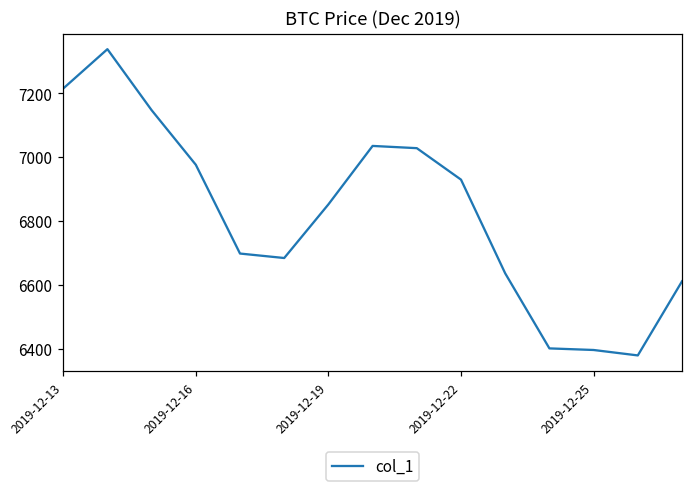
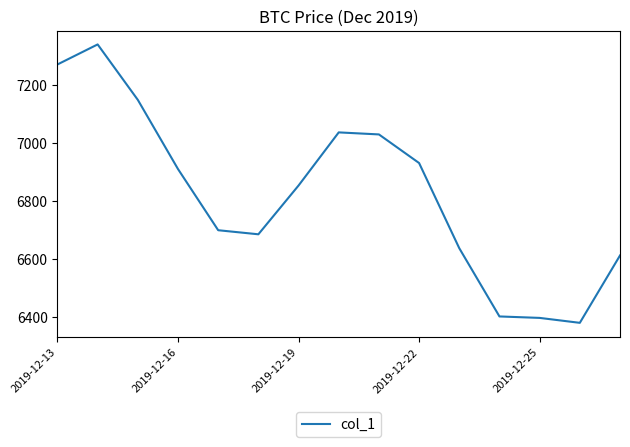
2019-12-13: 7220 -> 7270
2019-12-16: 6980 -> 6910
